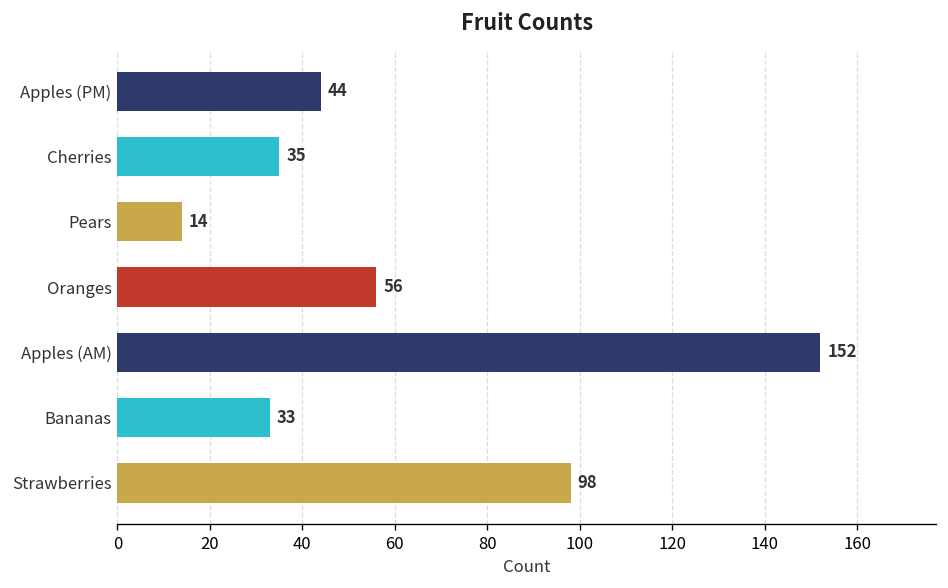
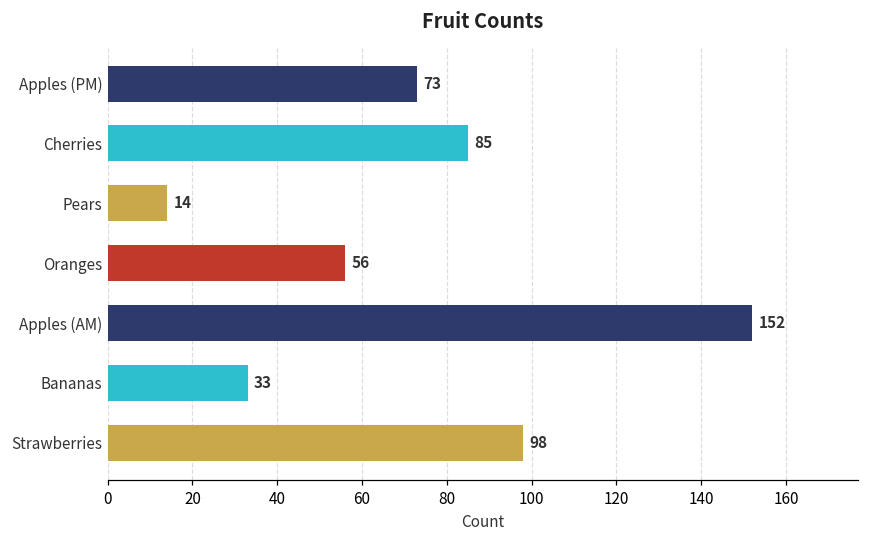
Apples (PM): 44 -> 73
Cherries: 35 -> 85
